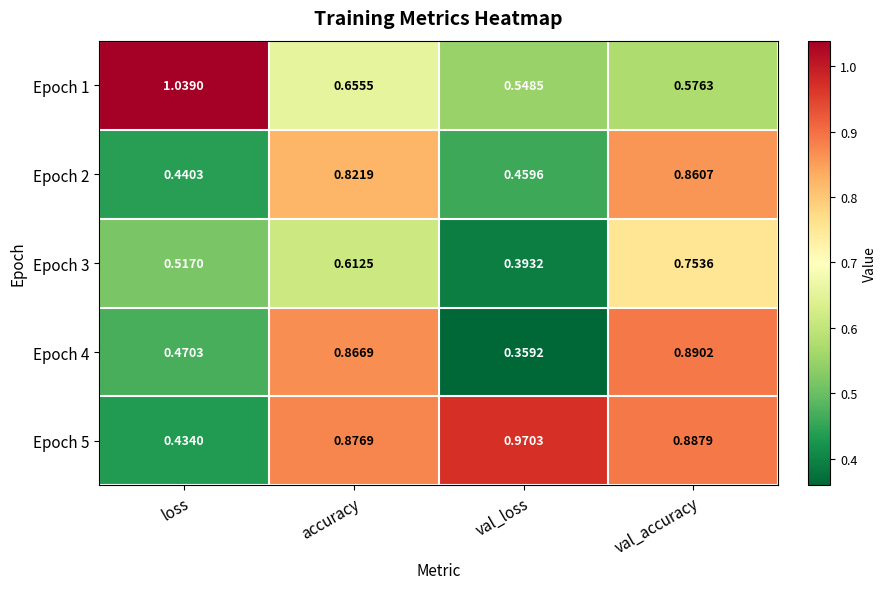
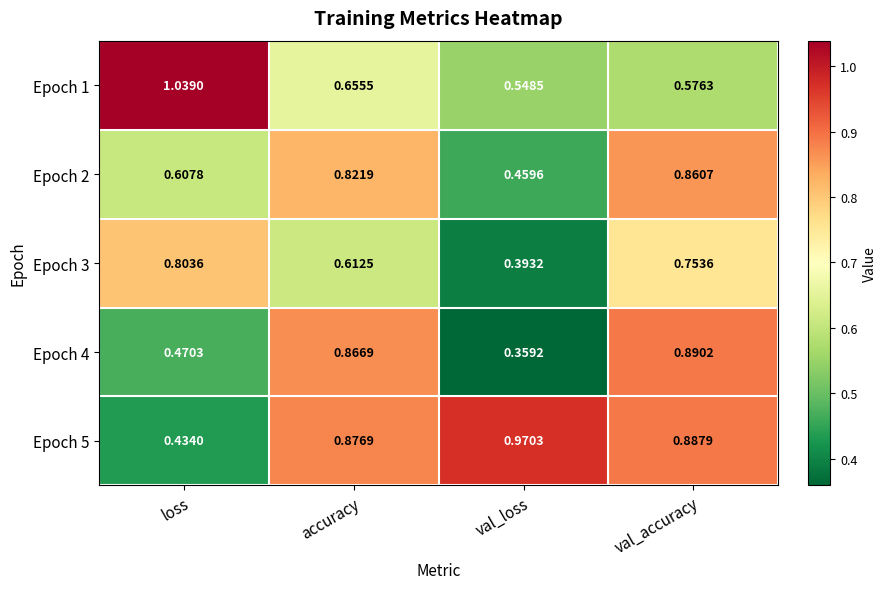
Epoch 2, loss: 0.4403 -> 0.6078
Epoch 3, loss: 0.5170 -> 0.8036
